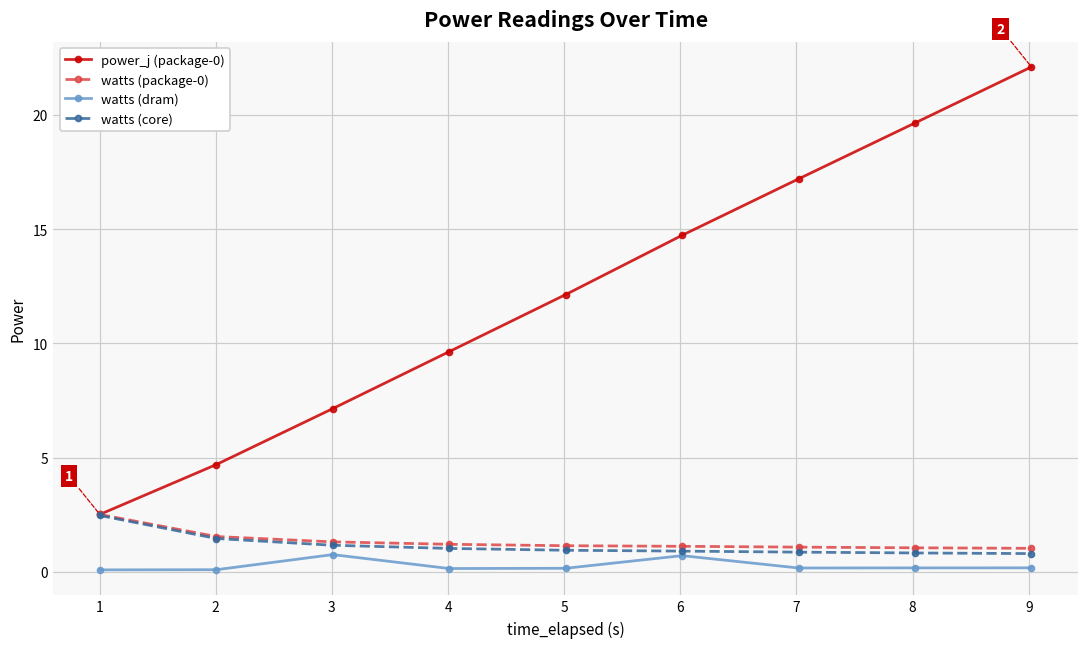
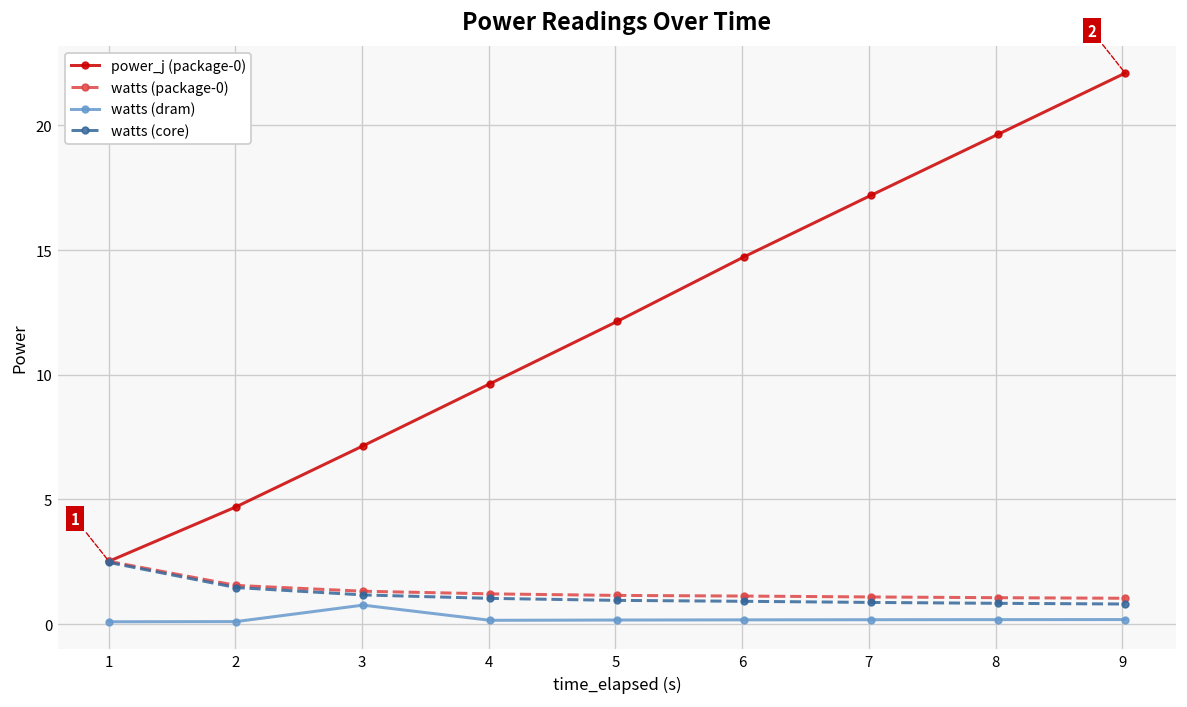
watts (dram), 6: 0.7 -> 0.2
